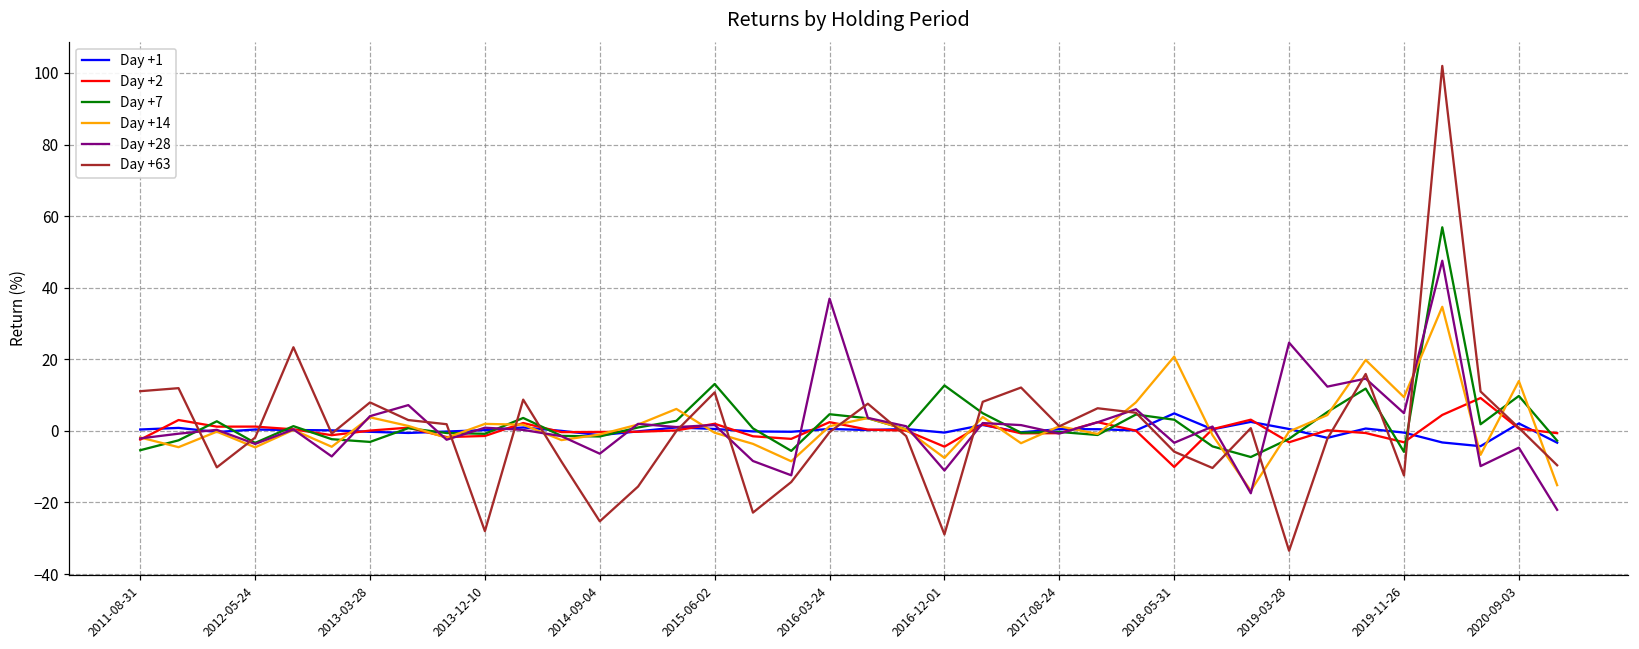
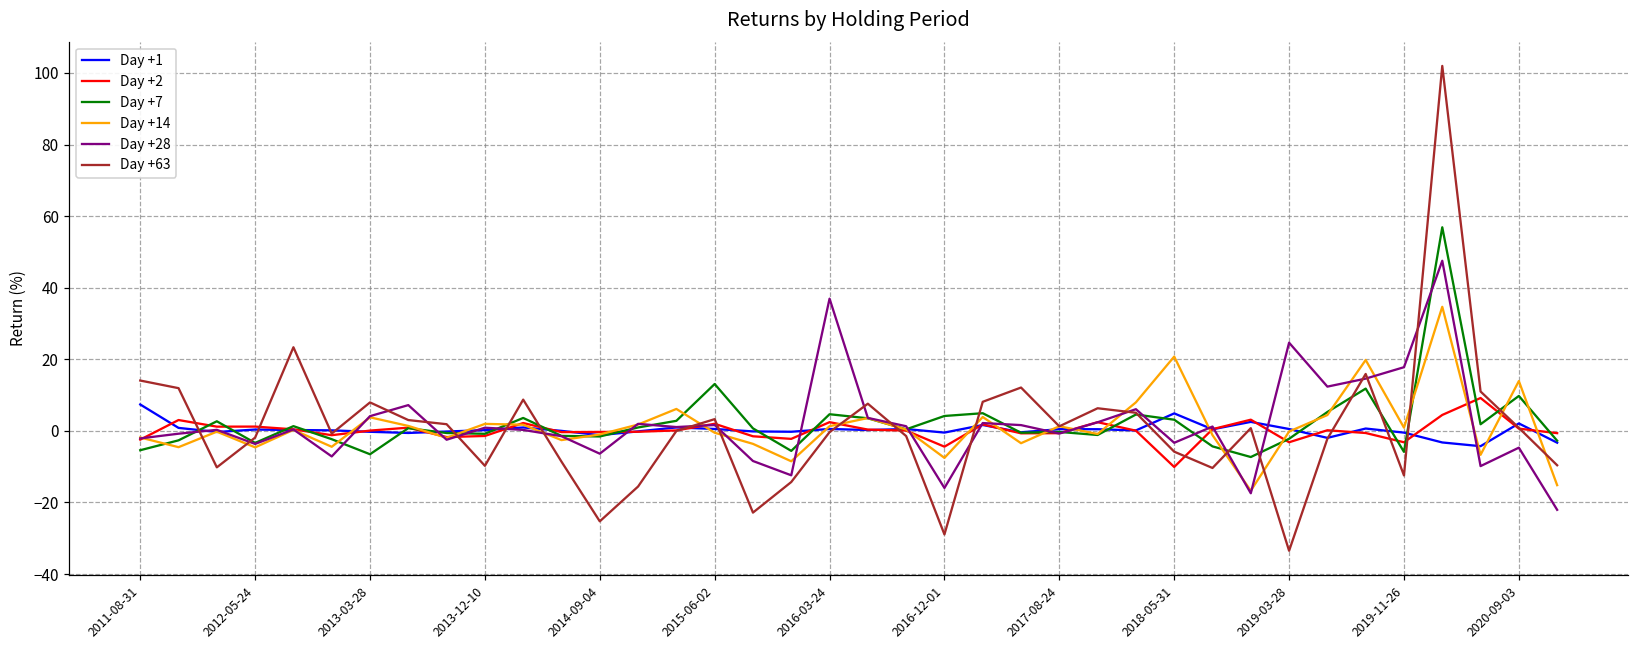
Day +1, 2011-08-31: 0 -> 7
Day +63, 2011-08-31: 11 -> 14
Day +7, 2013-03-28: -3 -> -7
Day +63, 2013-12-10: -28 -> -10
Day +63, 2015-06-02: 11 -> 3
Day +7, 2016-12-01: 13 -> 4
Day +28, 2016-12-01: -11 -> -16
Day +14, 2019-11-26: 9 -> 1
Day +28, 2019-11-26: 5 -> 18
